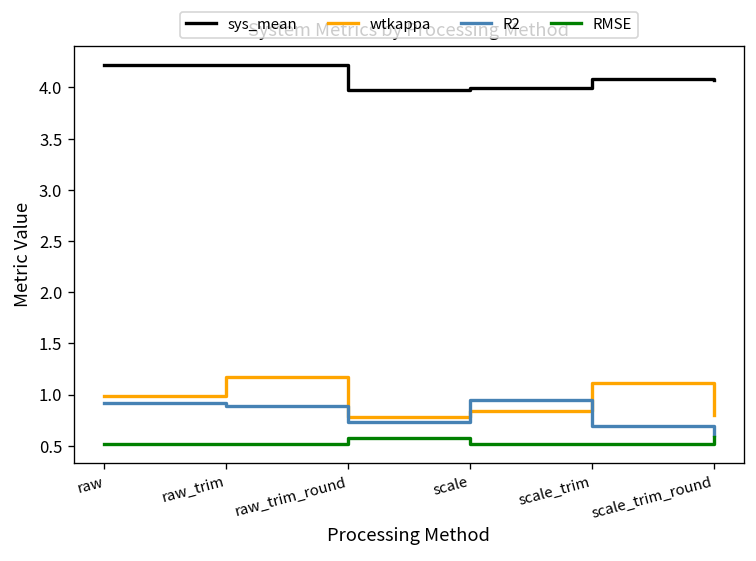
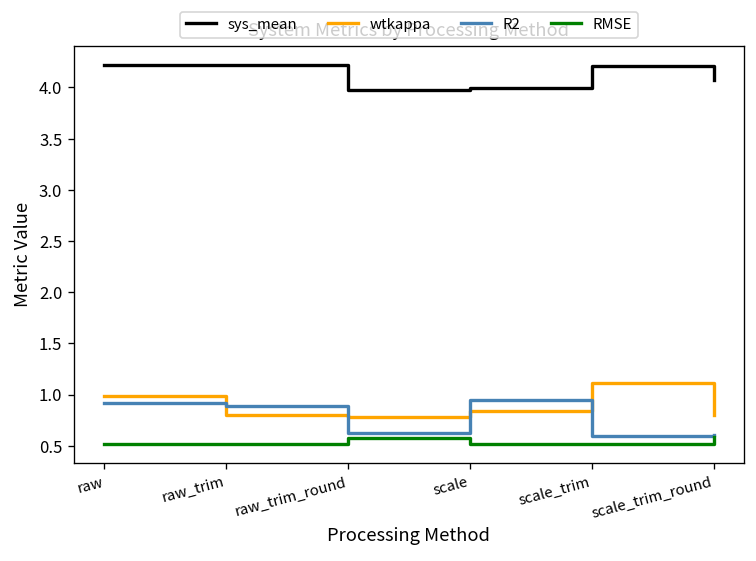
wtkappa, raw_trim: 1.2 -> 0.8
R2, raw_trim_round: 0.7 -> 0.6
sys_mean, scale_trim: 4.1 -> 4.2
R2, scale_trim: 0.7 -> 0.6
